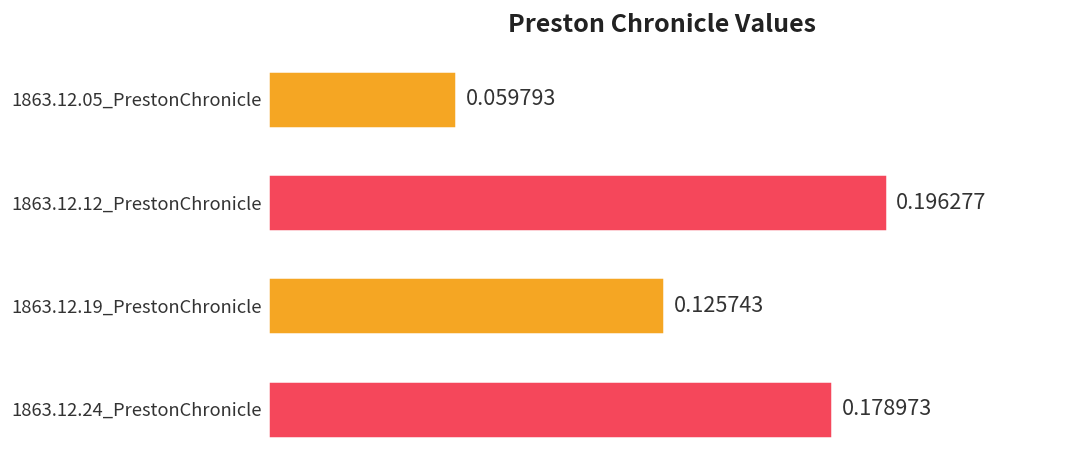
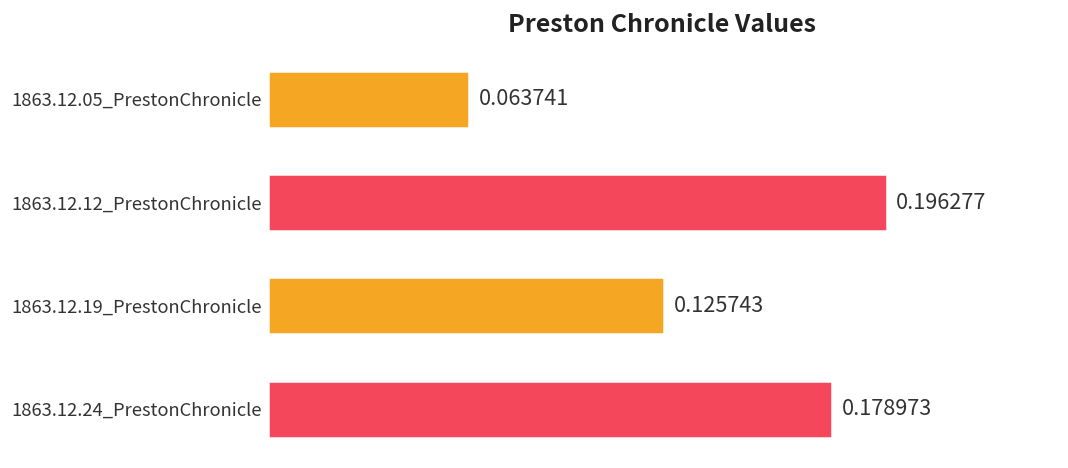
1863.12.05_PrestonChronicle: 0.059793 -> 0.063741
